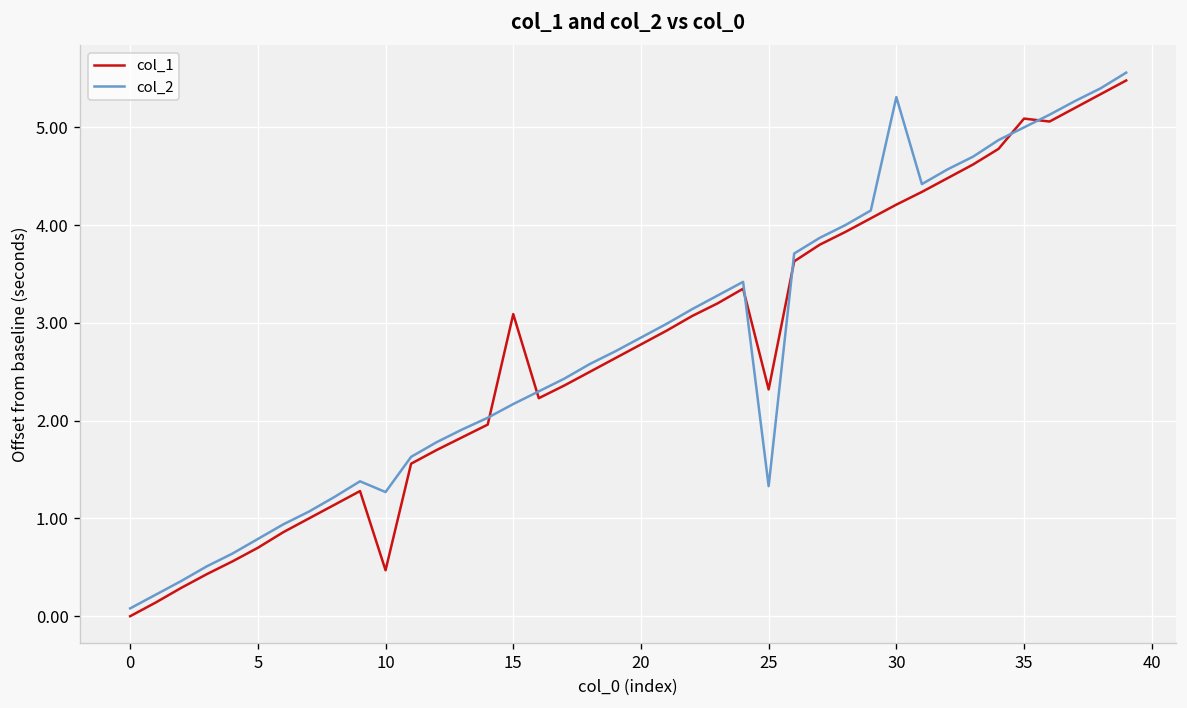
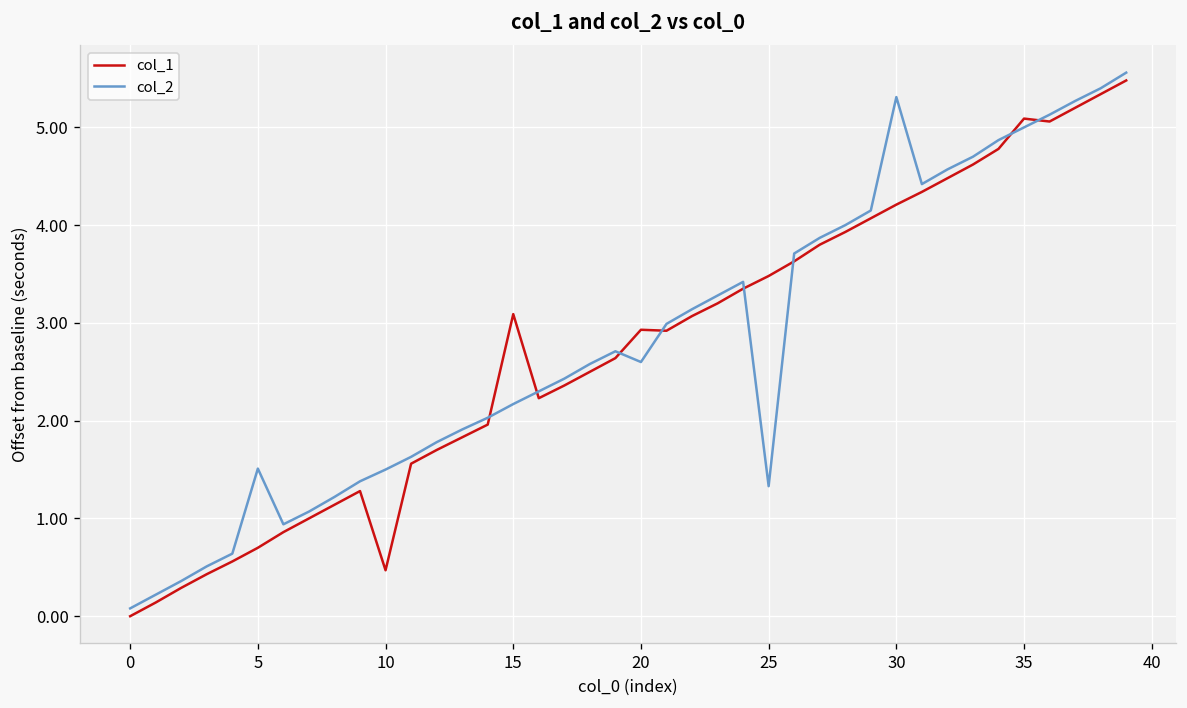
col_2, 5: 0.8 -> 1.5
col_2, 10: 1.3 -> 1.5
col_1, 20: 2.8 -> 2.9
col_2, 20: 2.9 -> 2.6
col_1, 25: 2.3 -> 3.5
